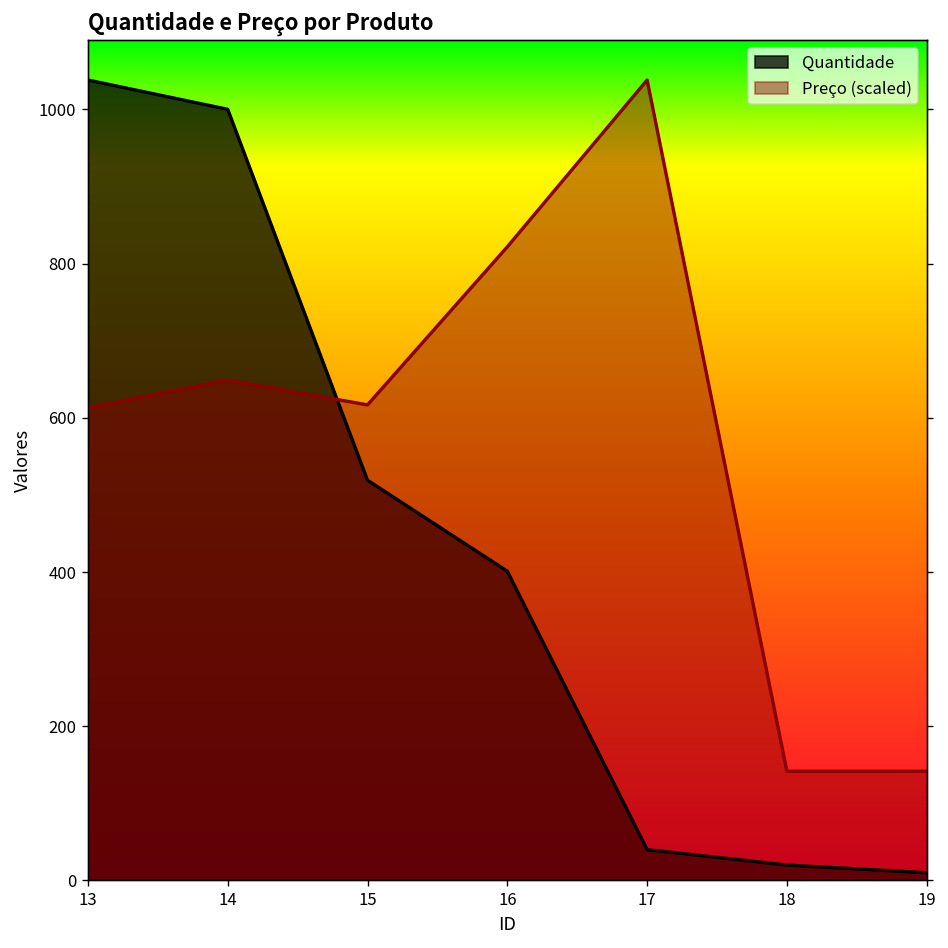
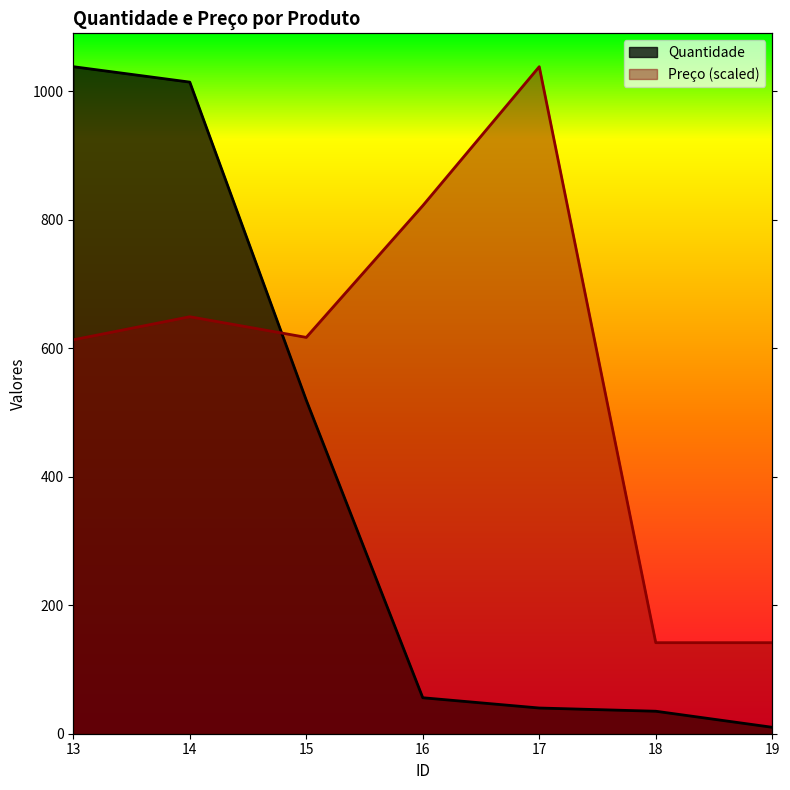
Quantidade, 14: 1000 -> 1010
Quantidade, 16: 400 -> 60
Quantidade, 18: 20 -> 40
